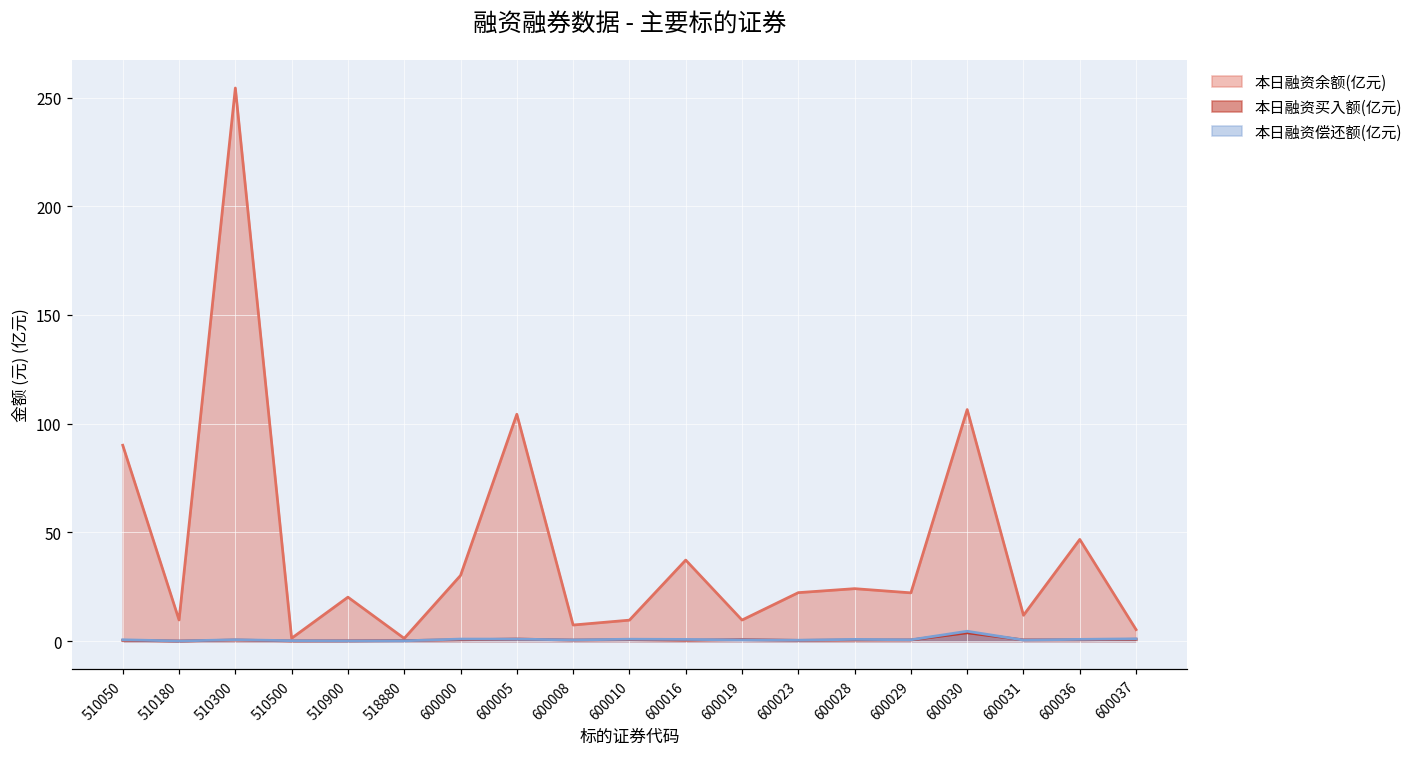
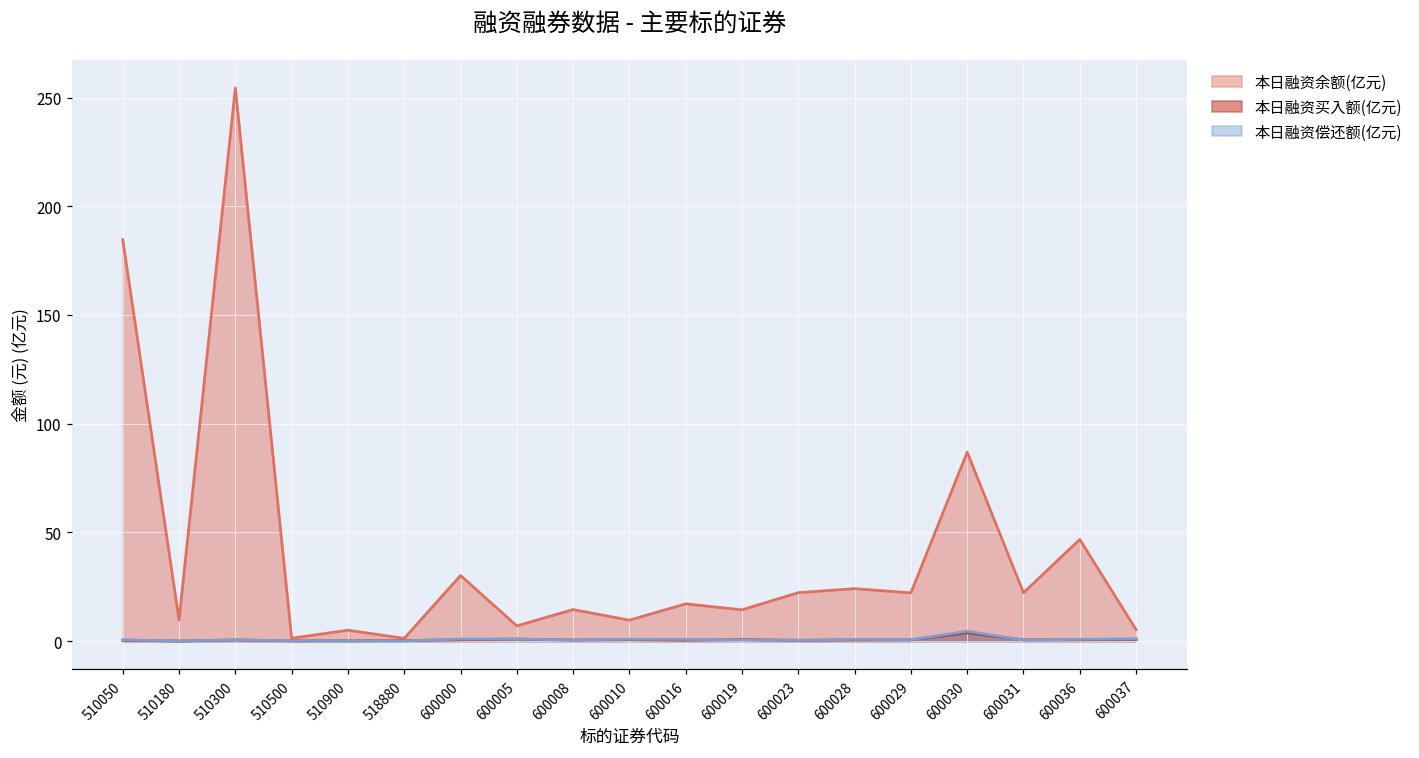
本日融资余额(亿元), 510050: 90 -> 185
本日融资余额(亿元), 510900: 20 -> 5
本日融资余额(亿元), 600005: 104 -> 7
本日融资余额(亿元), 600008: 7 -> 14
本日融资余额(亿元), 600016: 37 -> 17
本日融资余额(亿元), 600019: 10 -> 14
本日融资余额(亿元), 600030: 106 -> 87
本日融资余额(亿元), 600031: 12 -> 22
